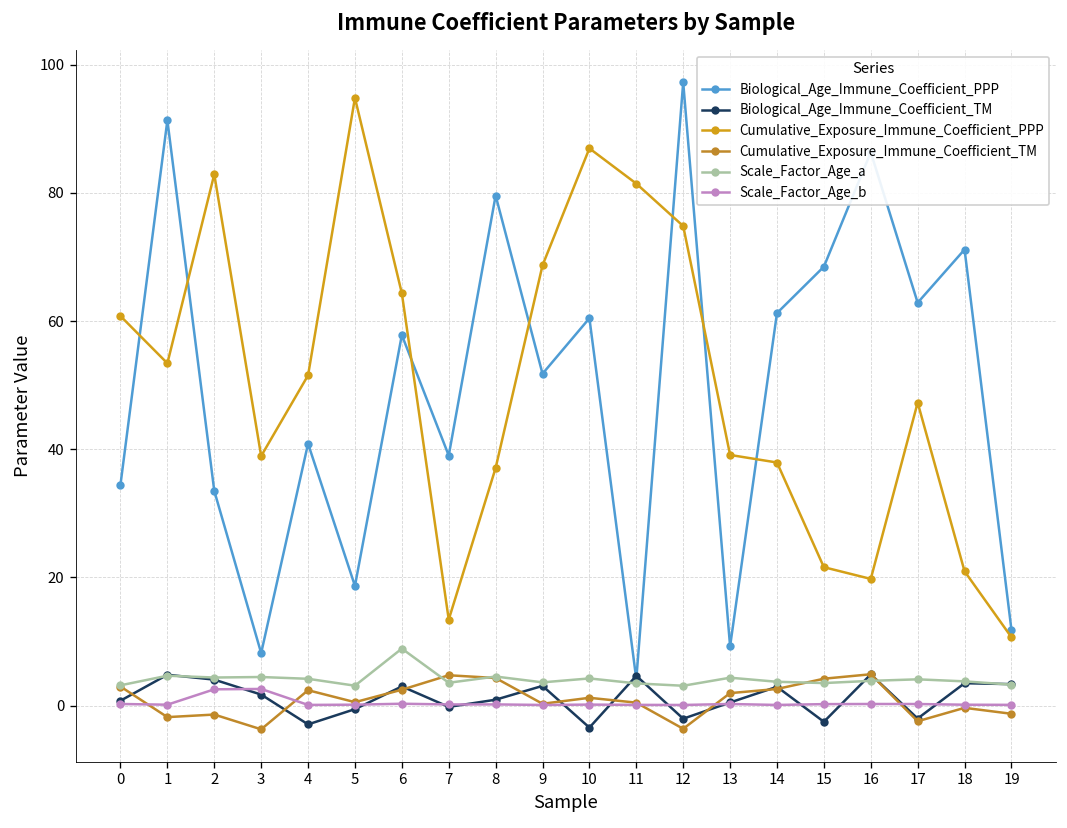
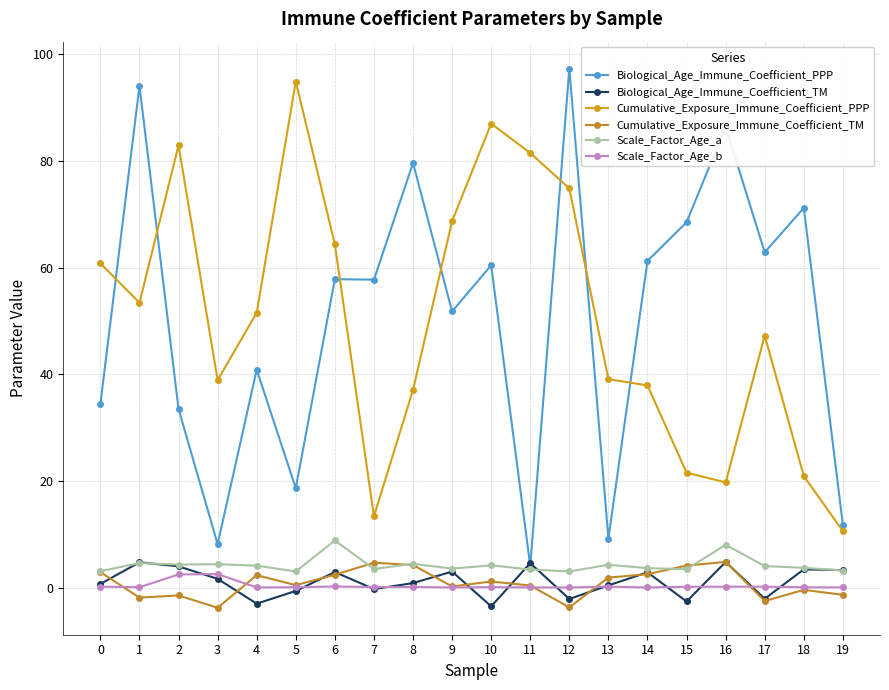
Biological_Age_Immune_Coefficient_PPP, 1: 91 -> 94
Biological_Age_Immune_Coefficient_PPP, 7: 39 -> 58
Scale_Factor_Age_a, 16: 4 -> 8
